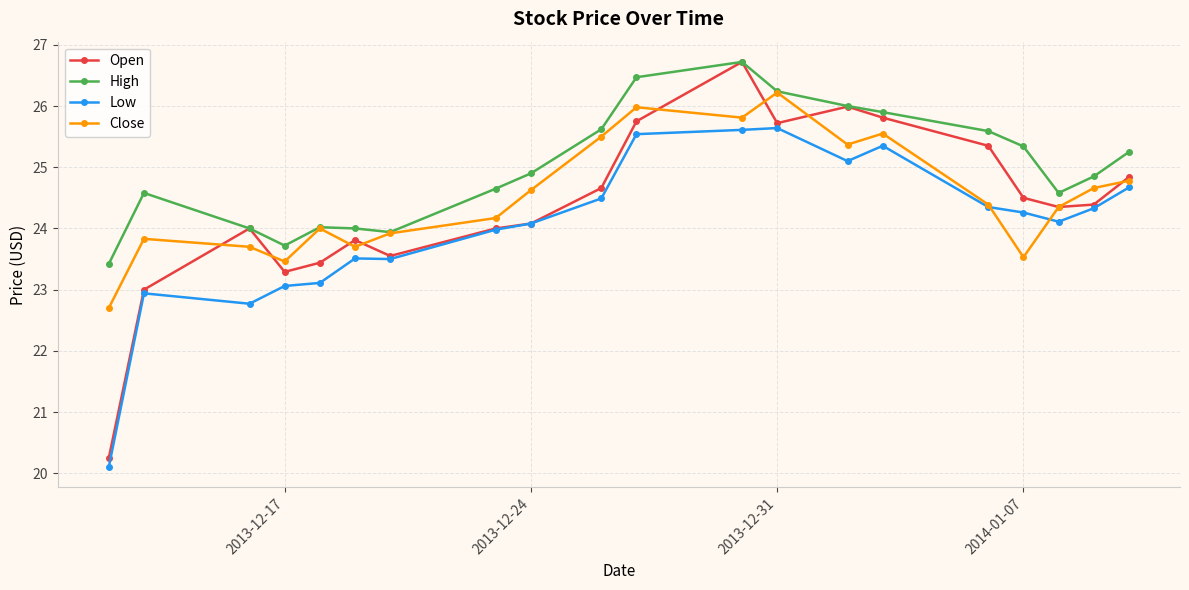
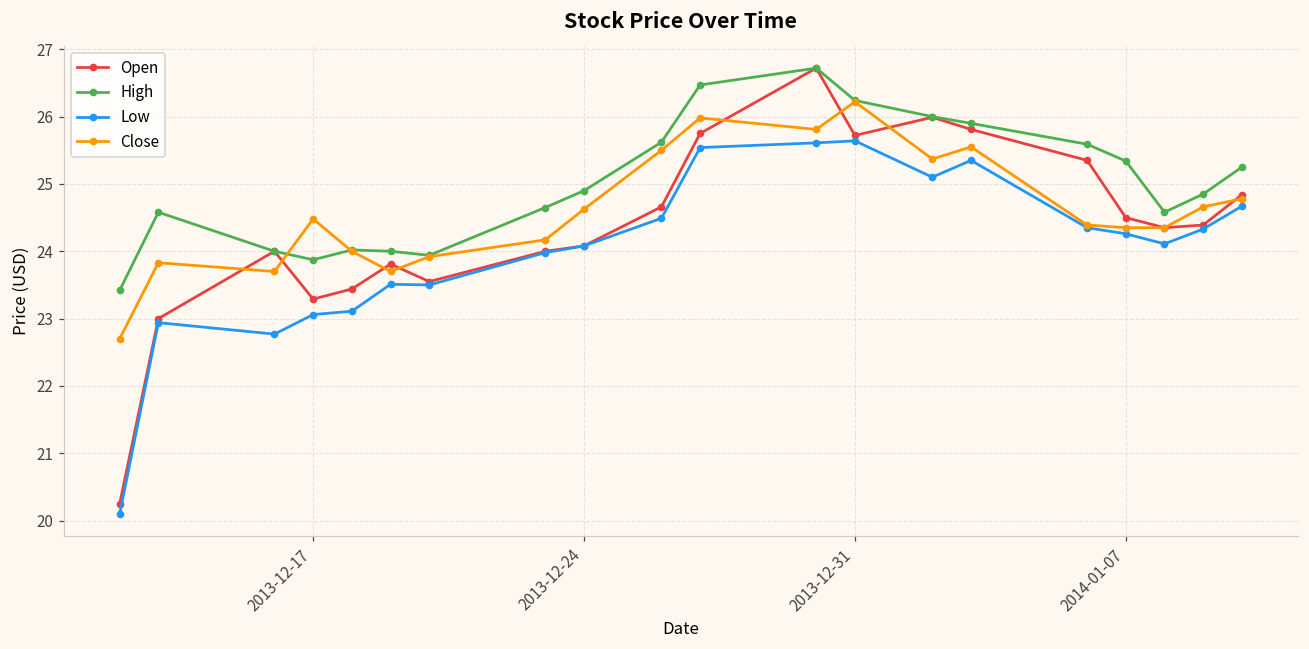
High, 2013-12-17: 23.7 -> 23.9
Close, 2013-12-17: 23.5 -> 24.5
Close, 2014-01-07: 23.5 -> 24.4
